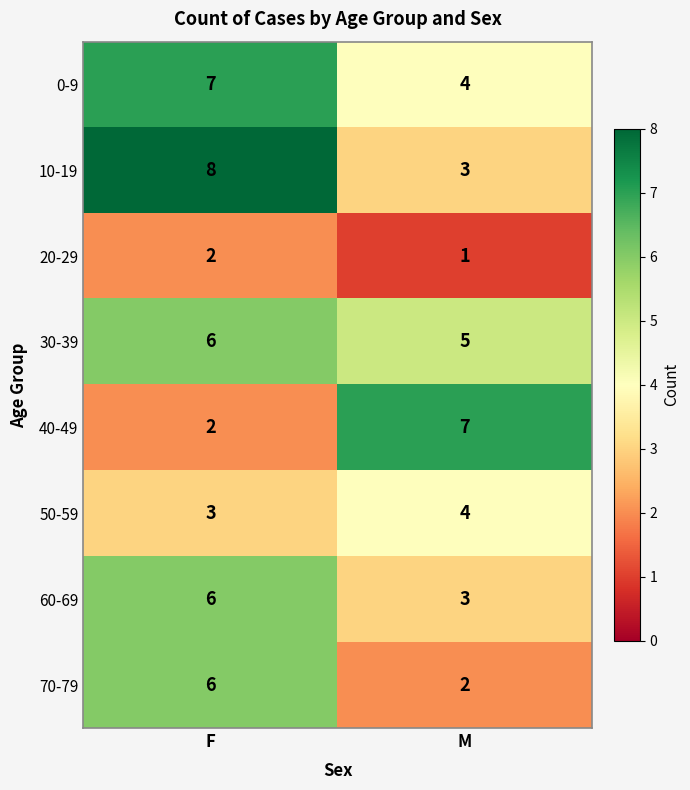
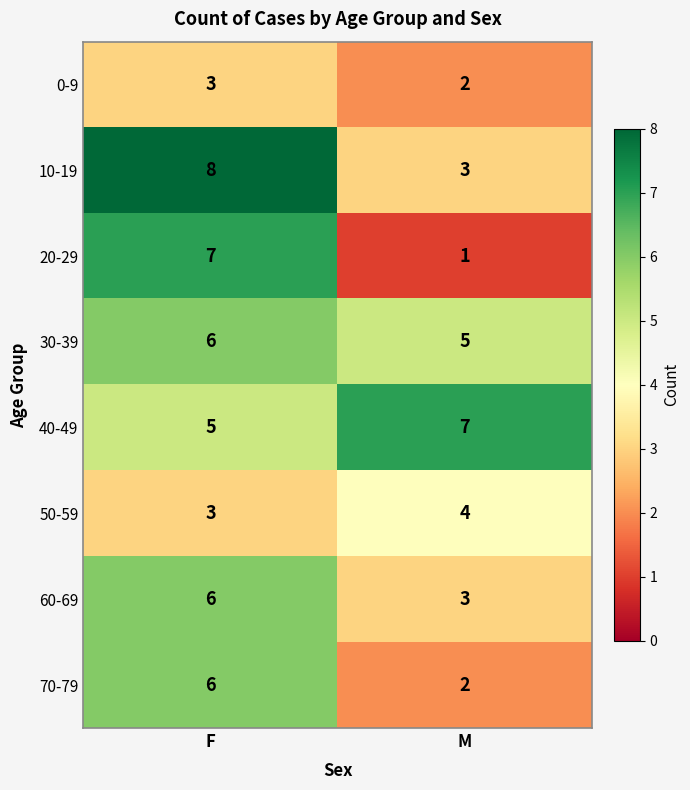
0-9, F: 7 -> 3
0-9, M: 4 -> 2
20-29, F: 2 -> 7
40-49, F: 2 -> 5
